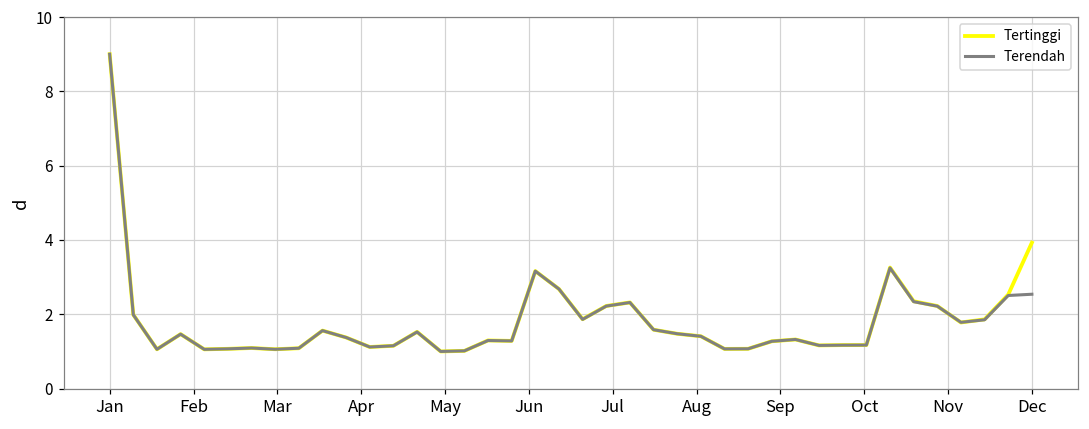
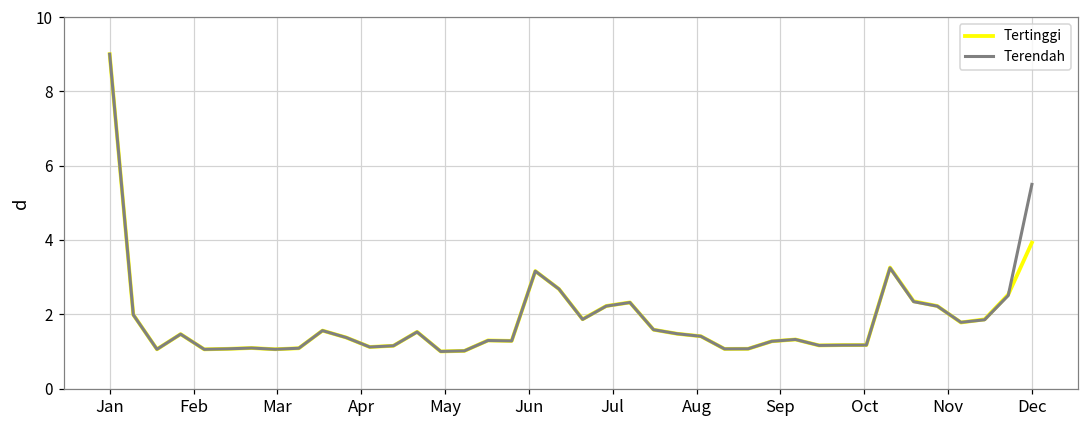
Terendah, Dec: 2.5 -> 5.5
